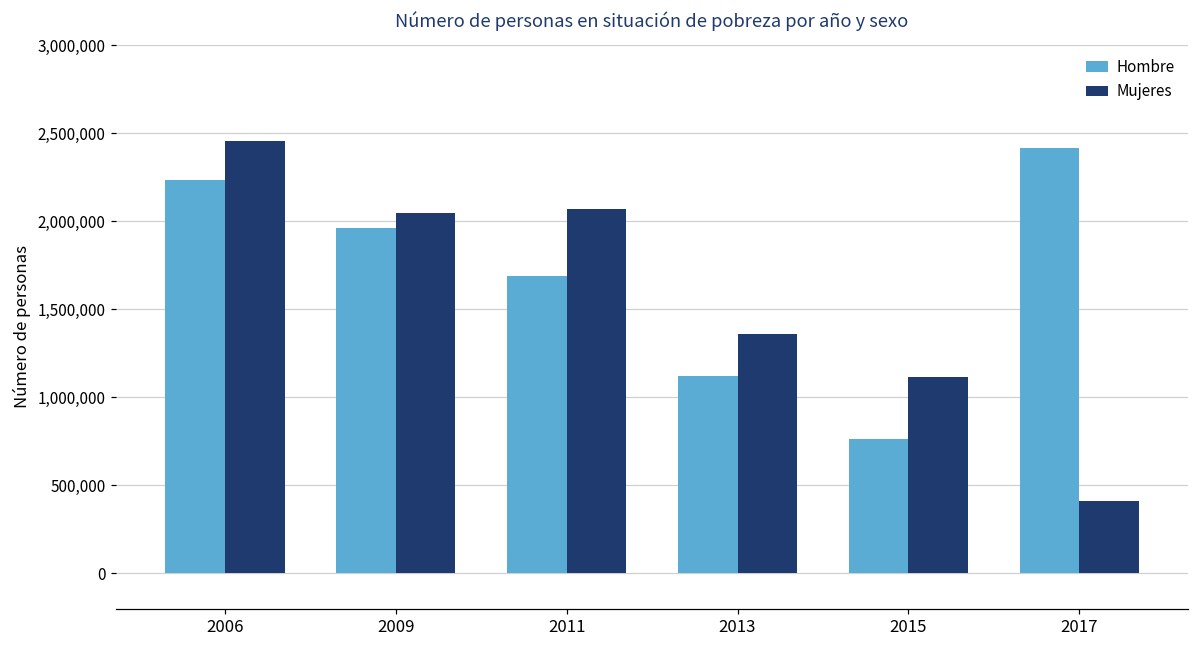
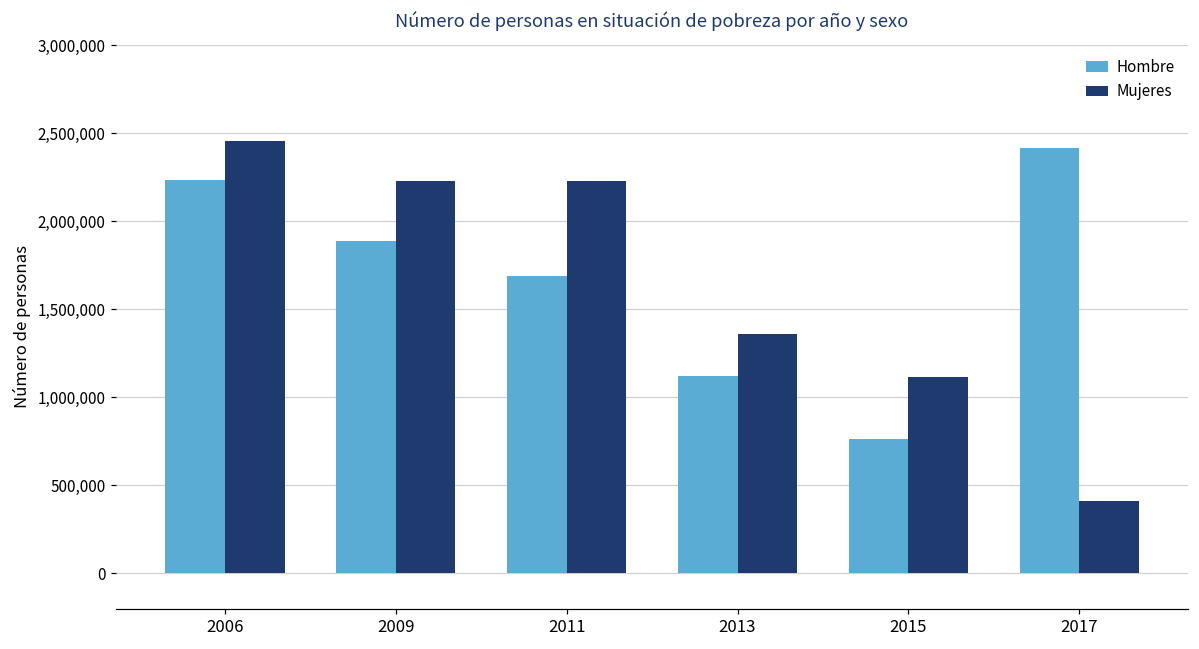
Hombre, 2009: 1,960,000 -> 1,880,000
Mujeres, 2009: 2,050,000 -> 2,230,000
Mujeres, 2011: 2,070,000 -> 2,230,000
